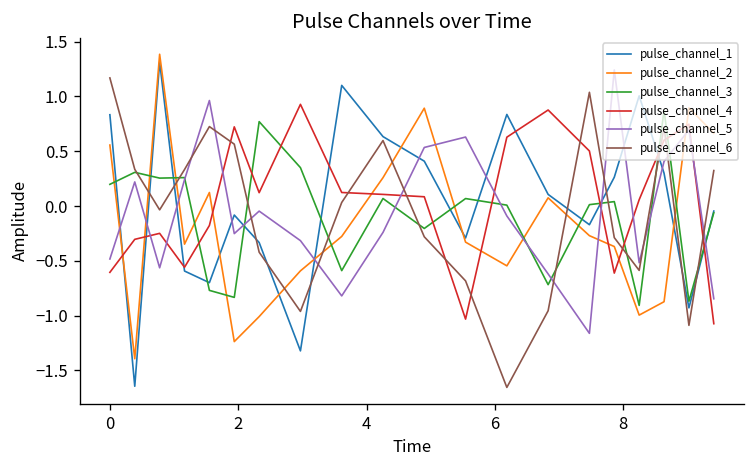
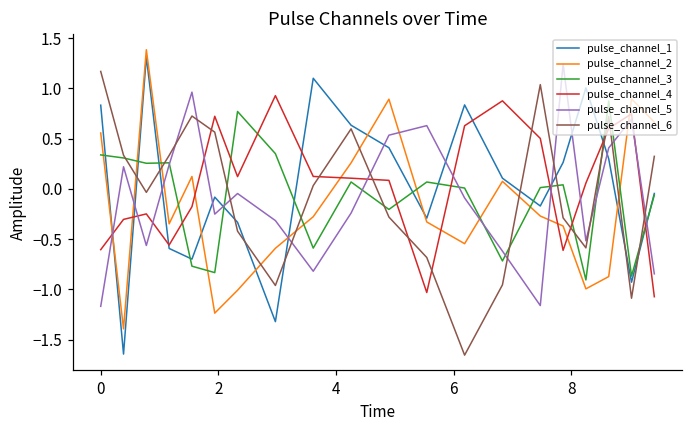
pulse_channel_3, 0: 0.2 -> 0.3
pulse_channel_5, 0: -0.5 -> -1.2
